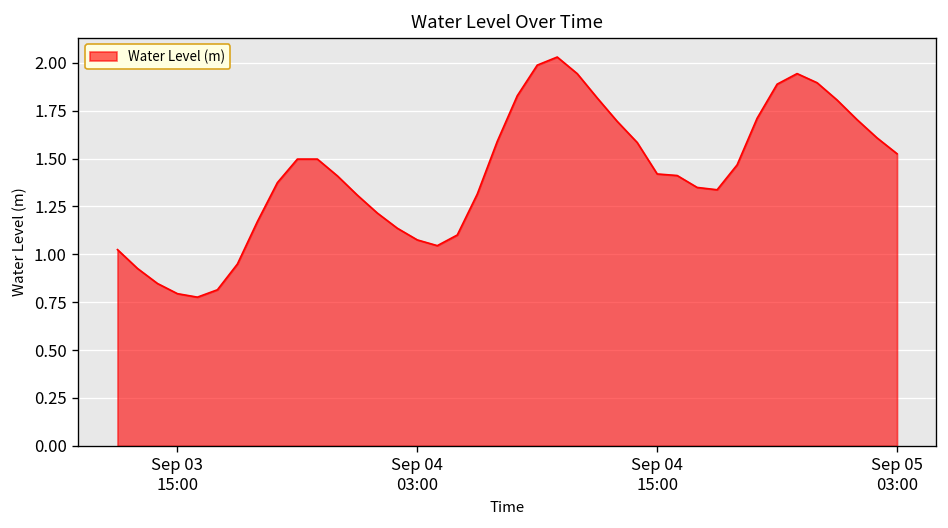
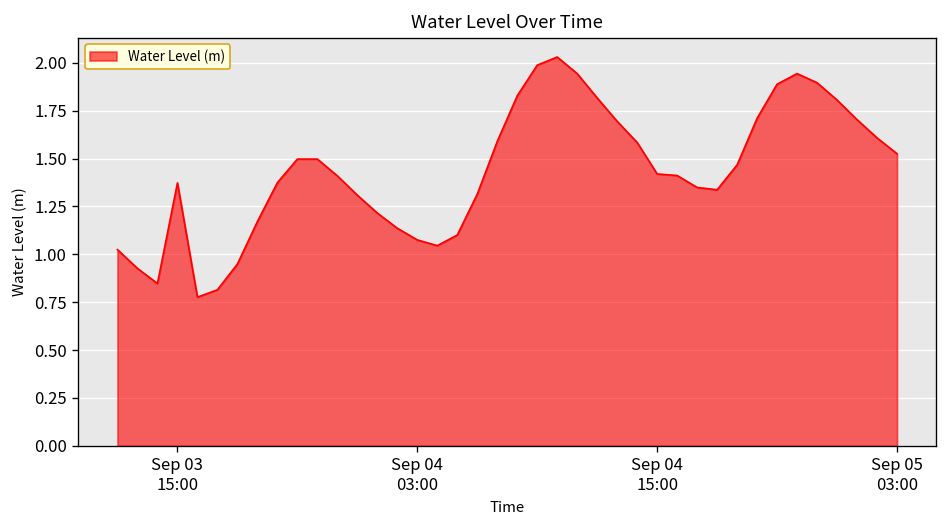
Sep 03 15:00: 0.79 -> 1.37
